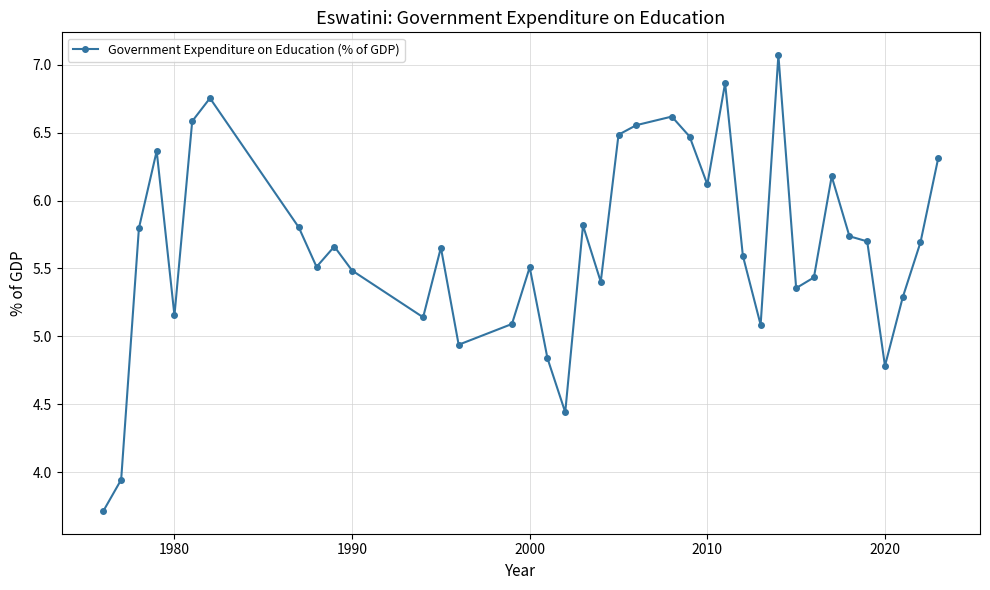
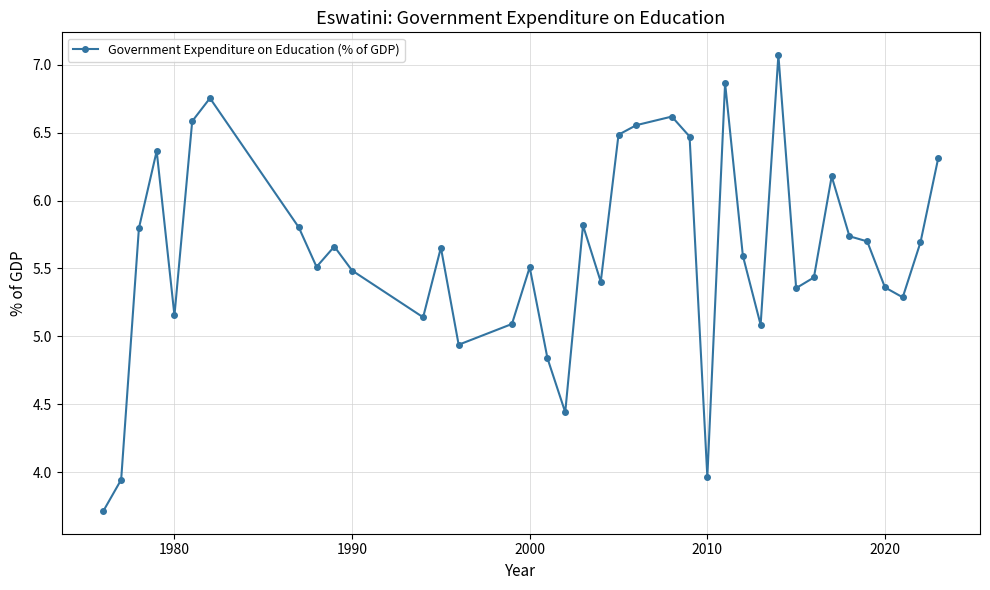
2010: 6.12 -> 3.97
2020: 4.78 -> 5.36
